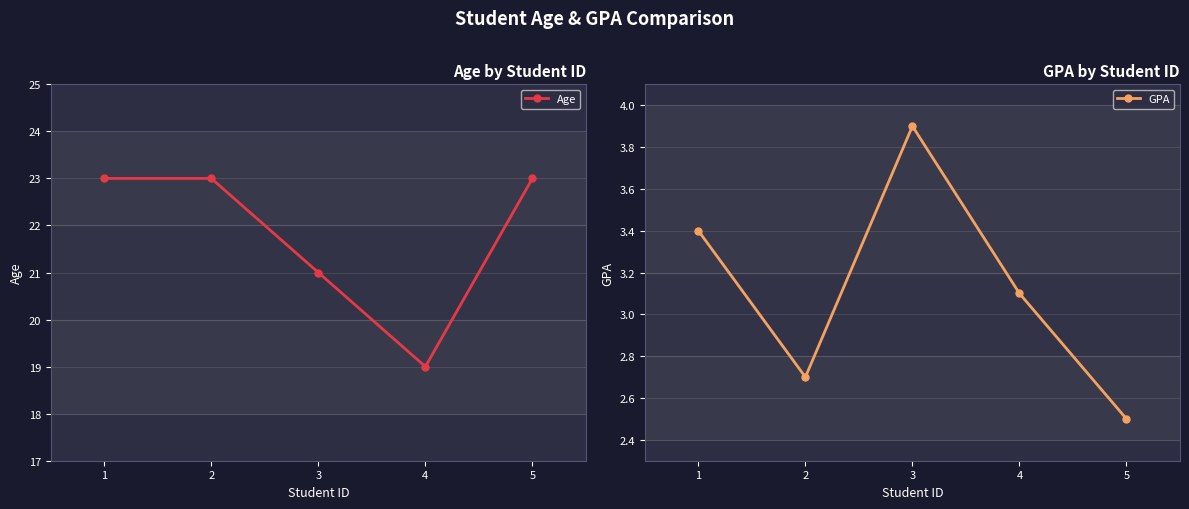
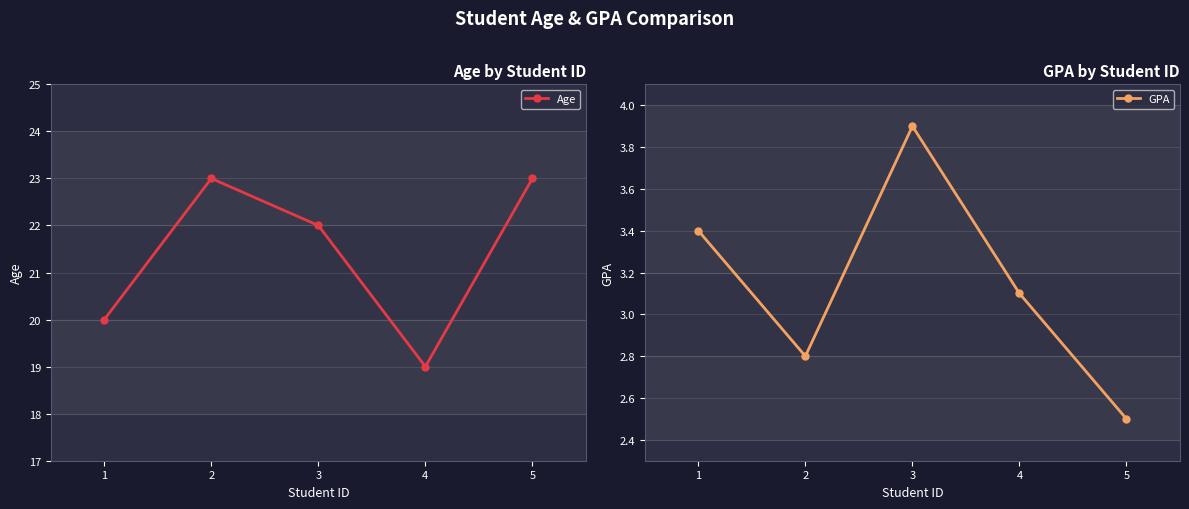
Age by Student ID, 1: 23 -> 20
Age by Student ID, 3: 21 -> 22
GPA by Student ID, 2: 2.7 -> 2.8
